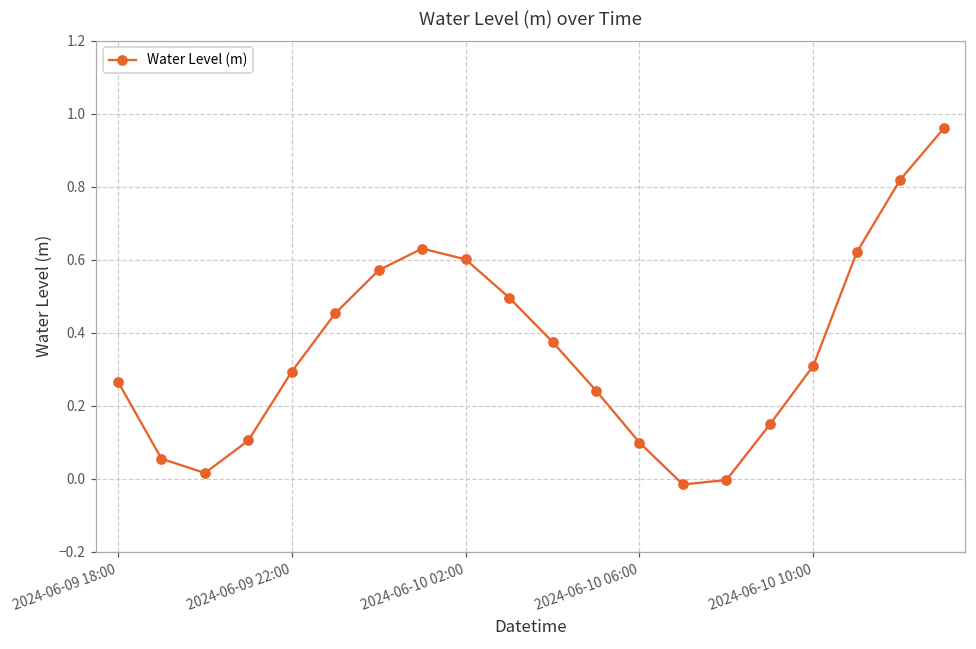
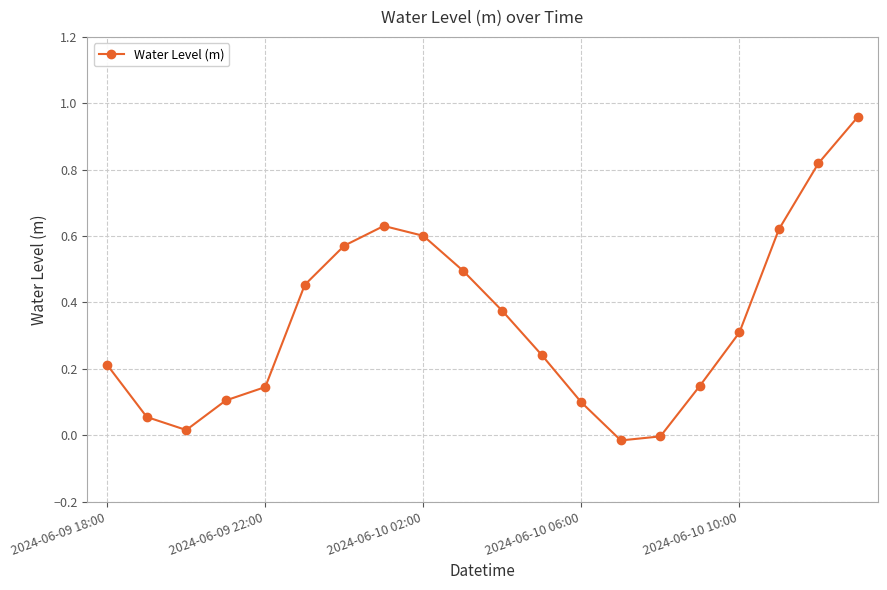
2024-06-09 18:00: 0.27 -> 0.21
2024-06-09 22:00: 0.29 -> 0.15
